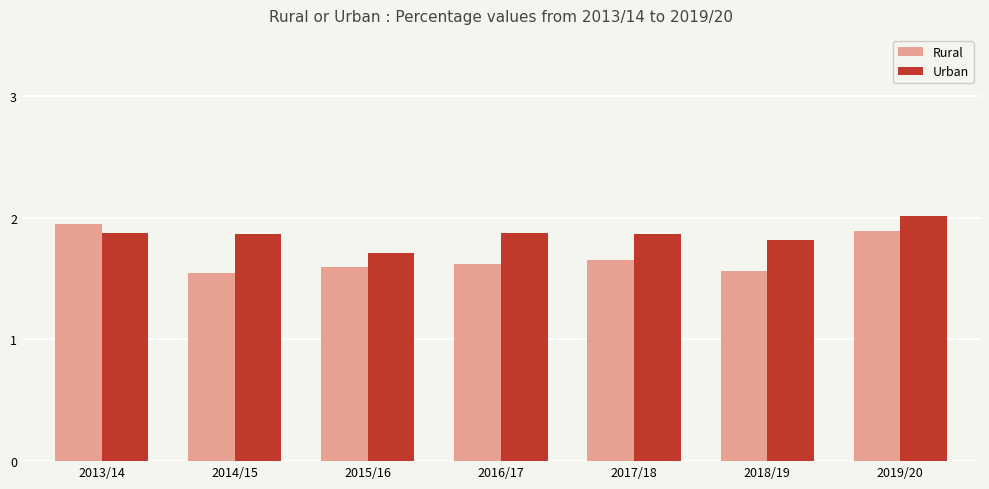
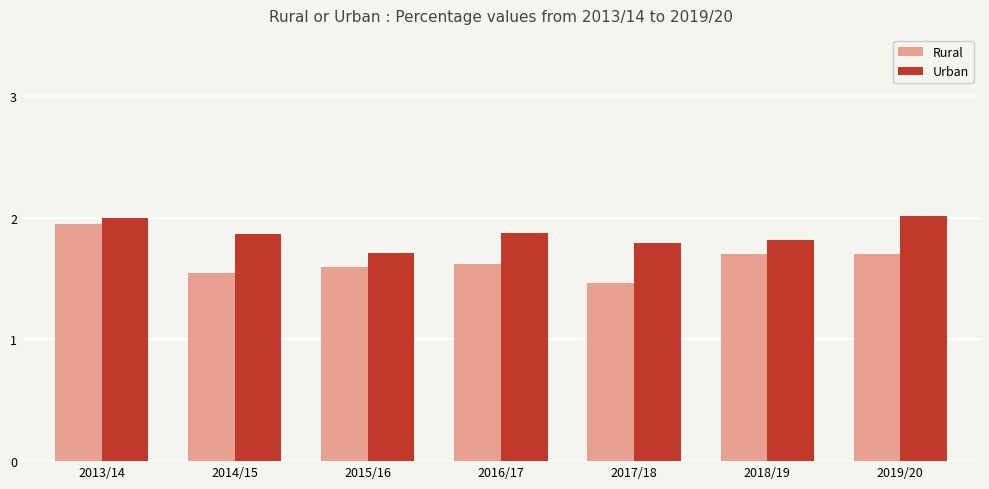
Urban, 2013/14: 1.87 -> 2.00
Rural, 2017/18: 1.65 -> 1.47
Urban, 2017/18: 1.87 -> 1.79
Rural, 2018/19: 1.56 -> 1.70
Rural, 2019/20: 1.89 -> 1.70
